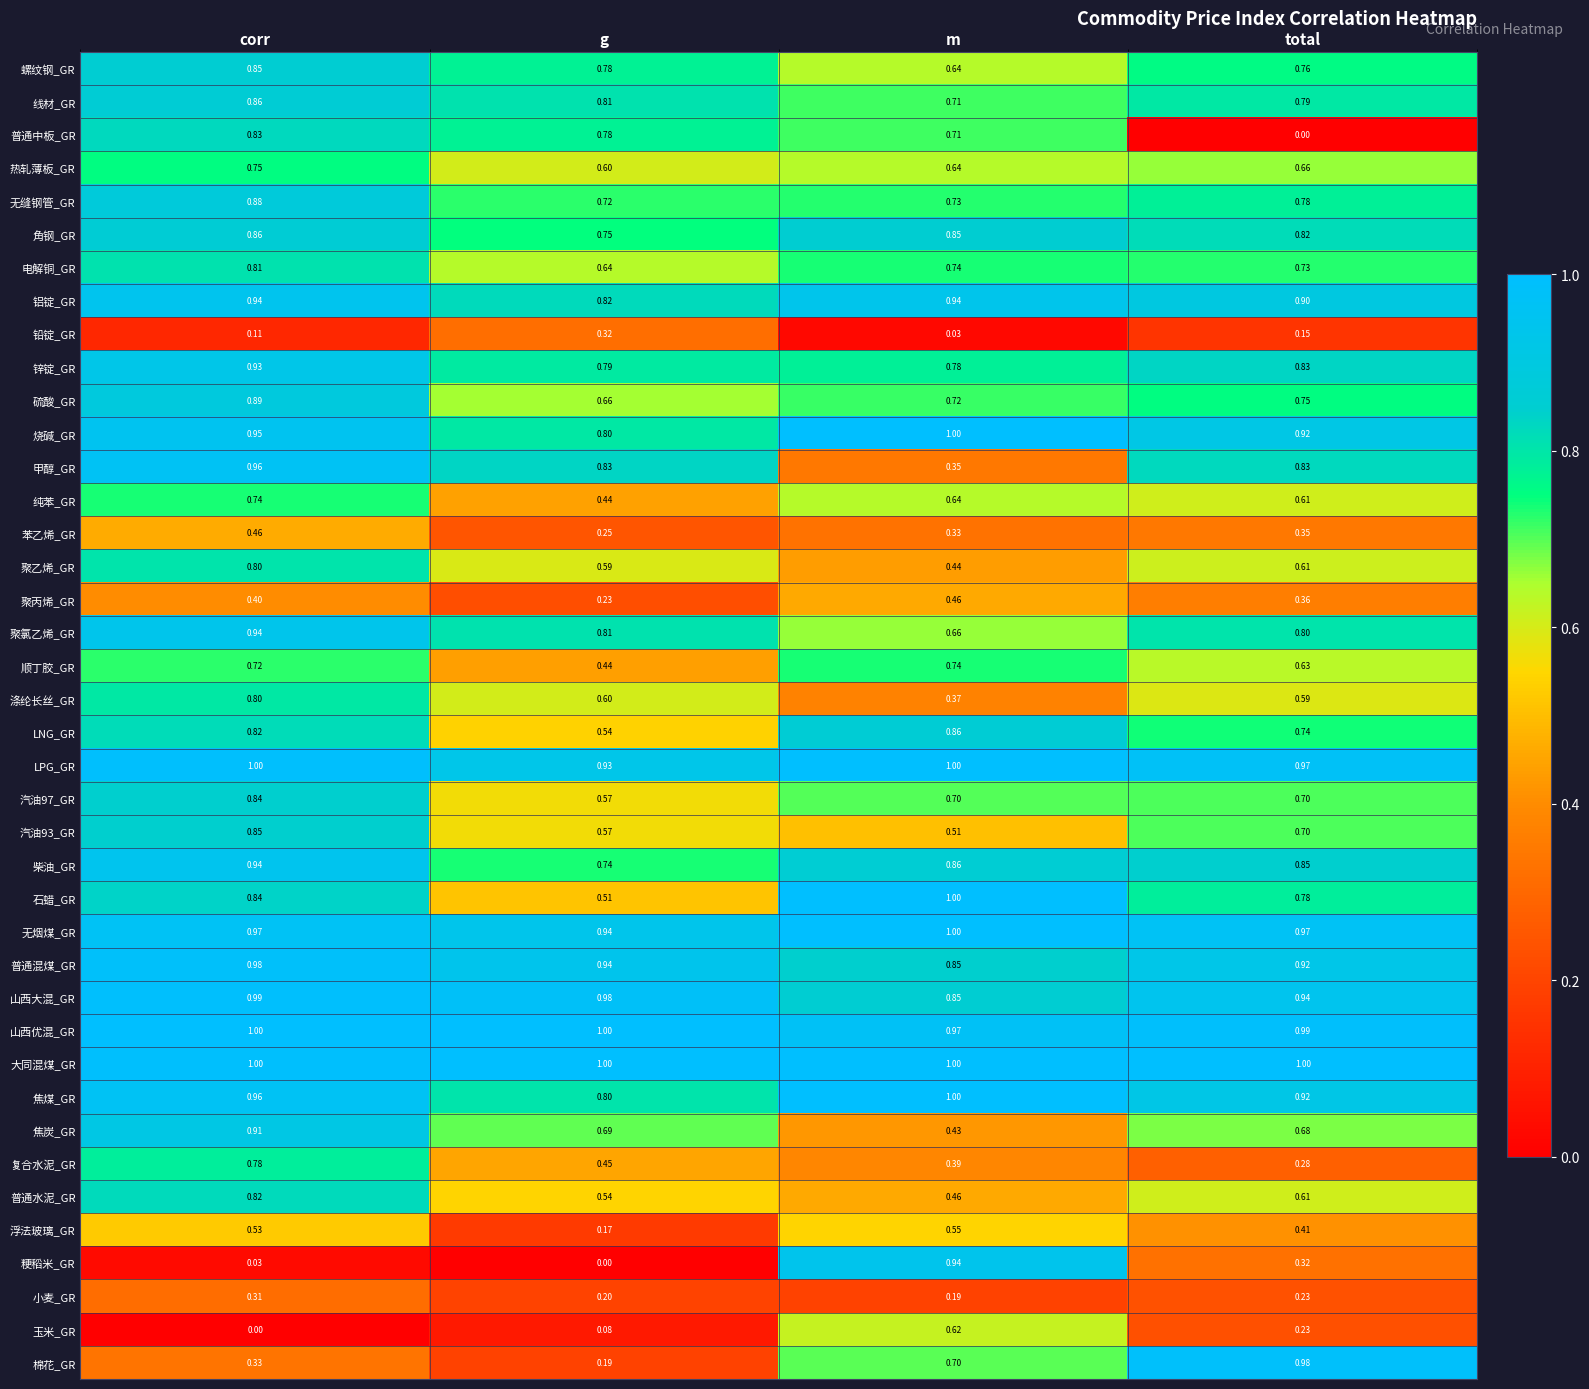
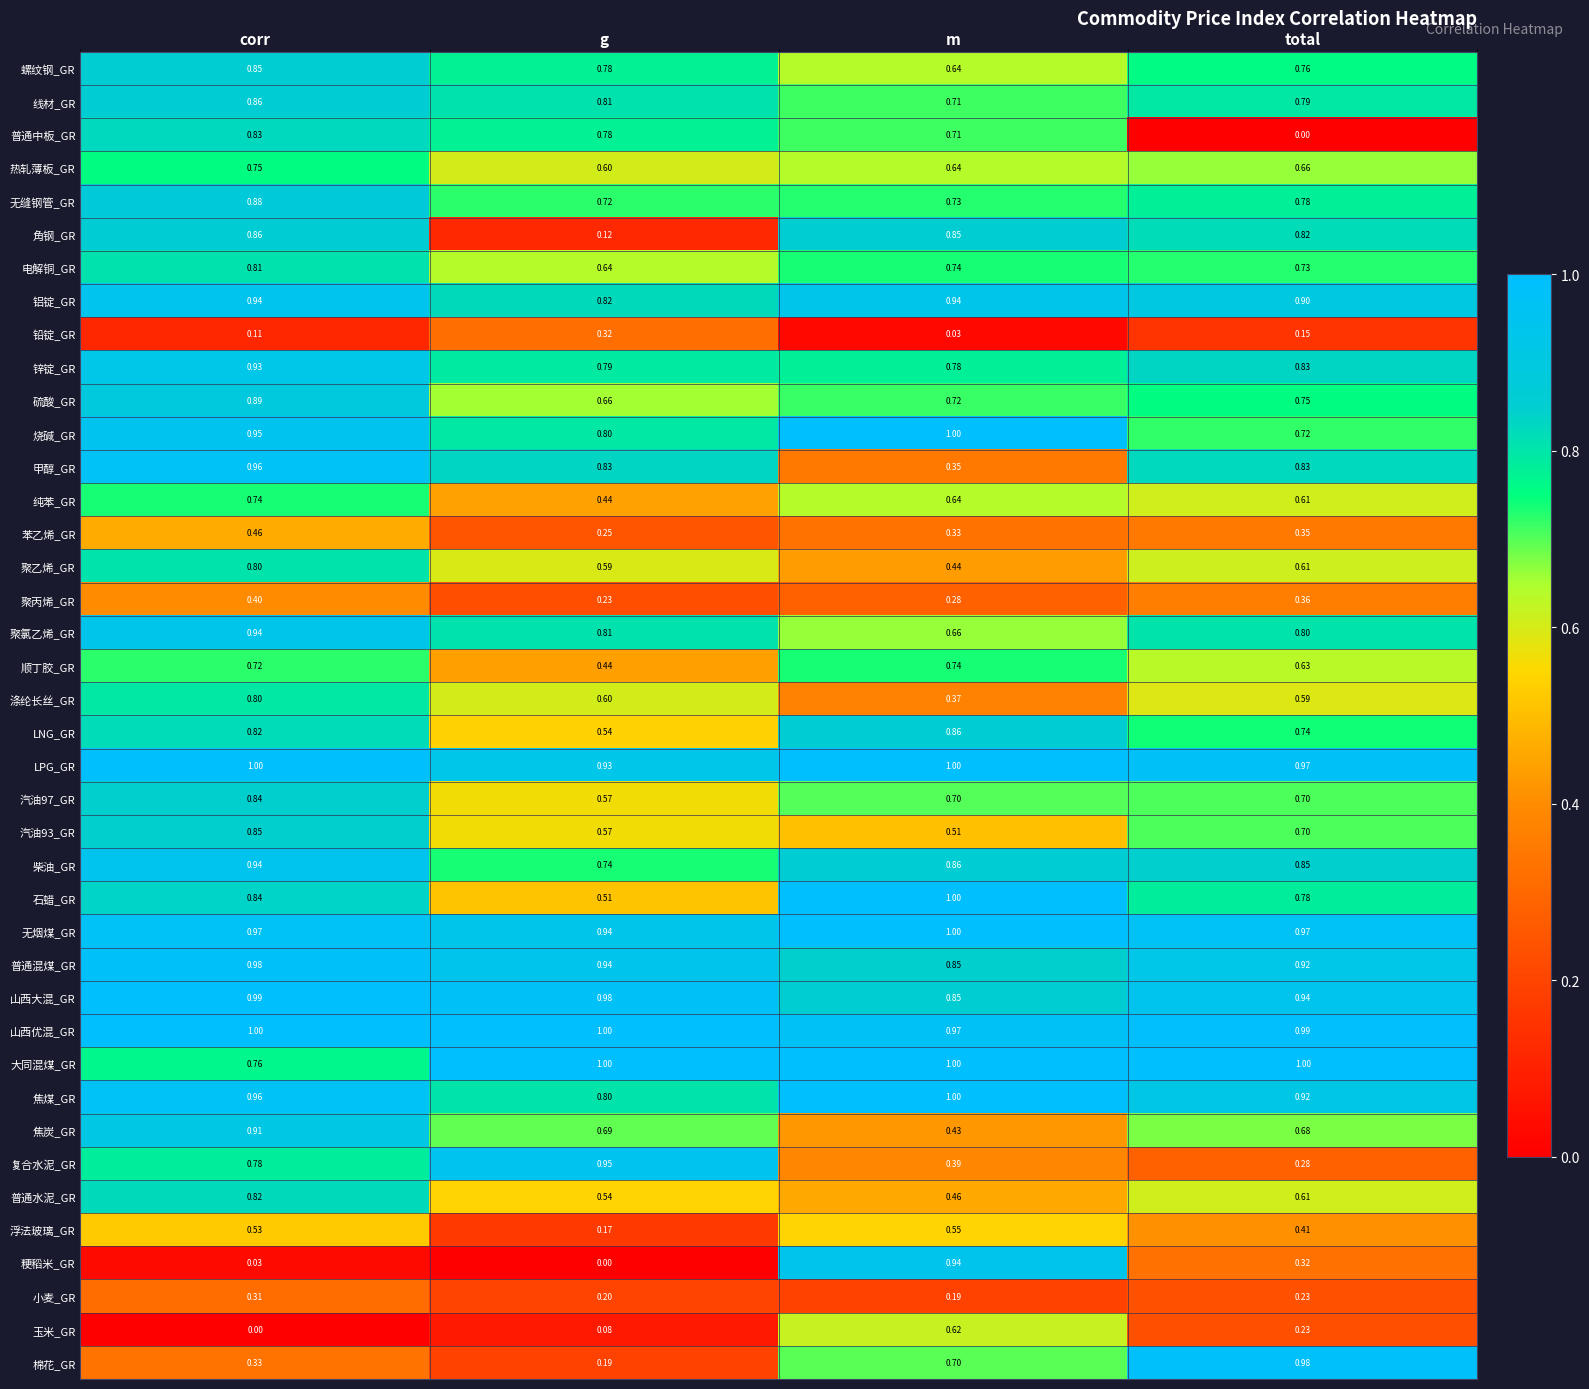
角钢_GR, g: 0.75 -> 0.12
烧碱_GR, total: 0.92 -> 0.72
聚丙烯_GR, m: 0.46 -> 0.28
大同混煤_GR, corr: 1.00 -> 0.76
复合水泥_GR, g: 0.45 -> 0.95
